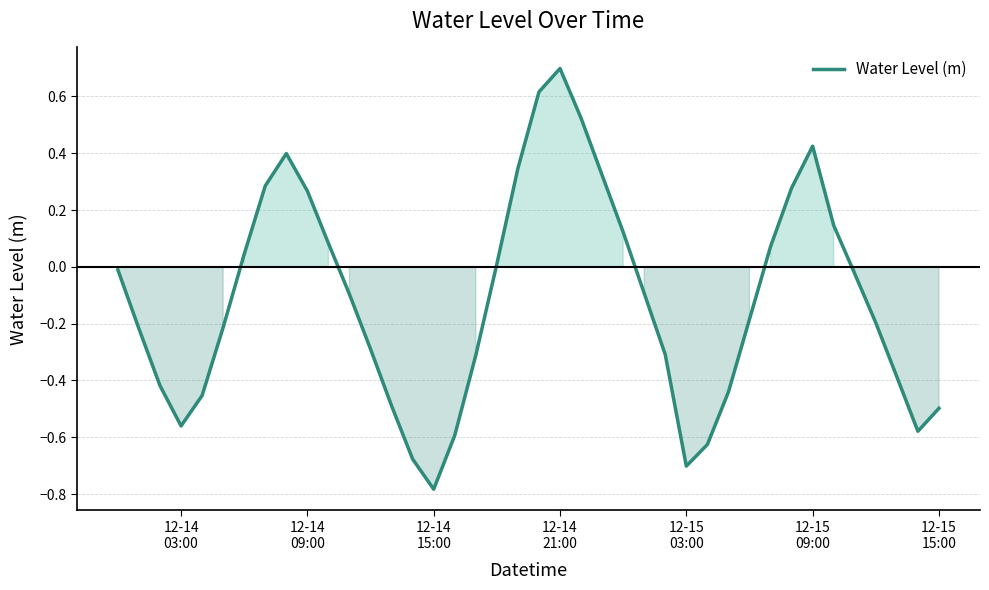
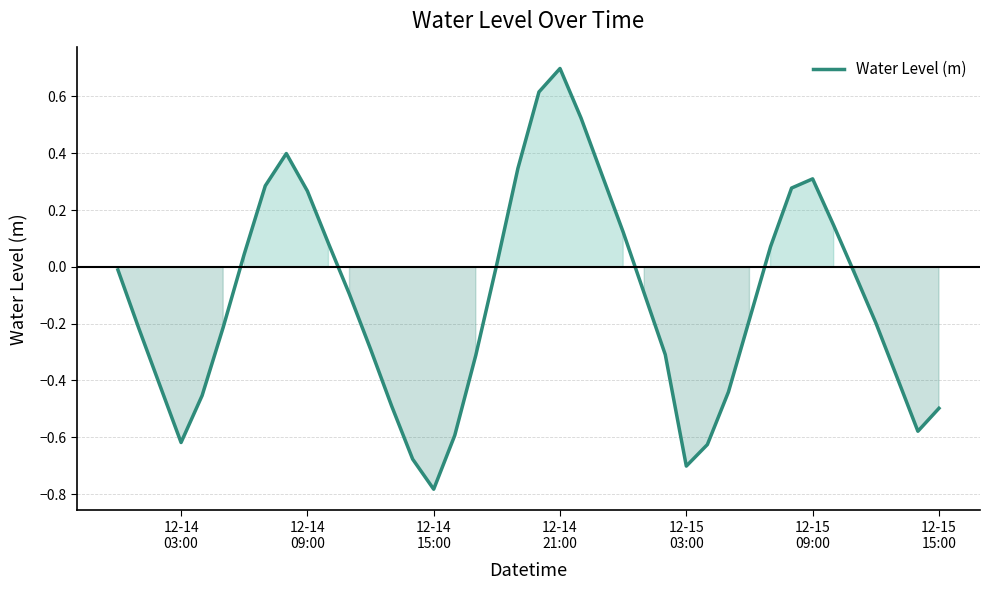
12-14 03:00: -0.56 -> -0.62
12-15 09:00: 0.42 -> 0.31
